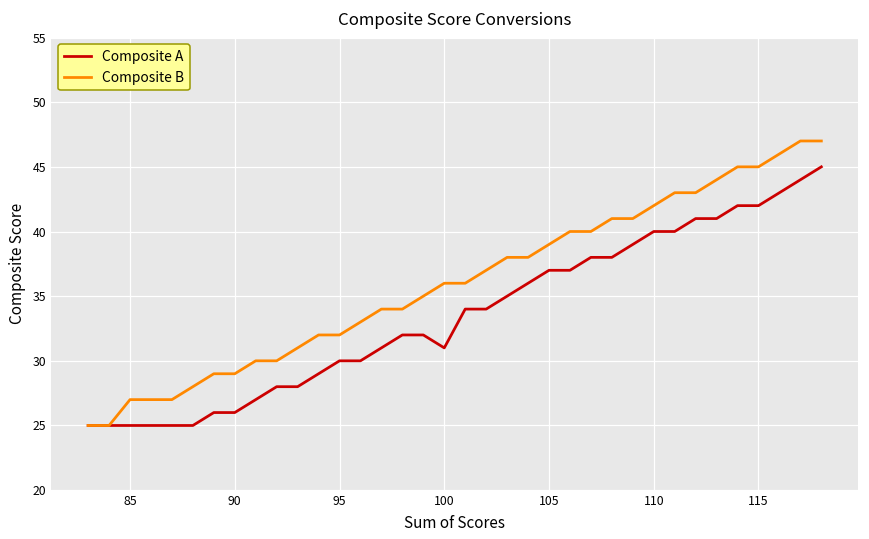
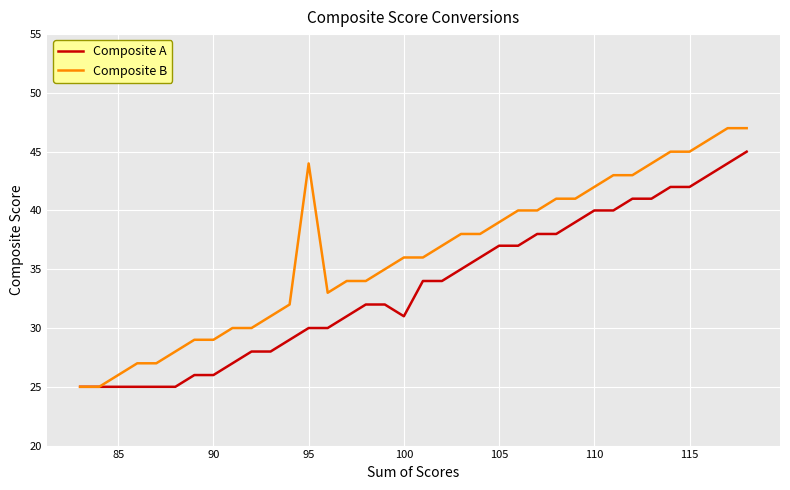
Composite B, 85: 27 -> 26
Composite B, 95: 32 -> 44
